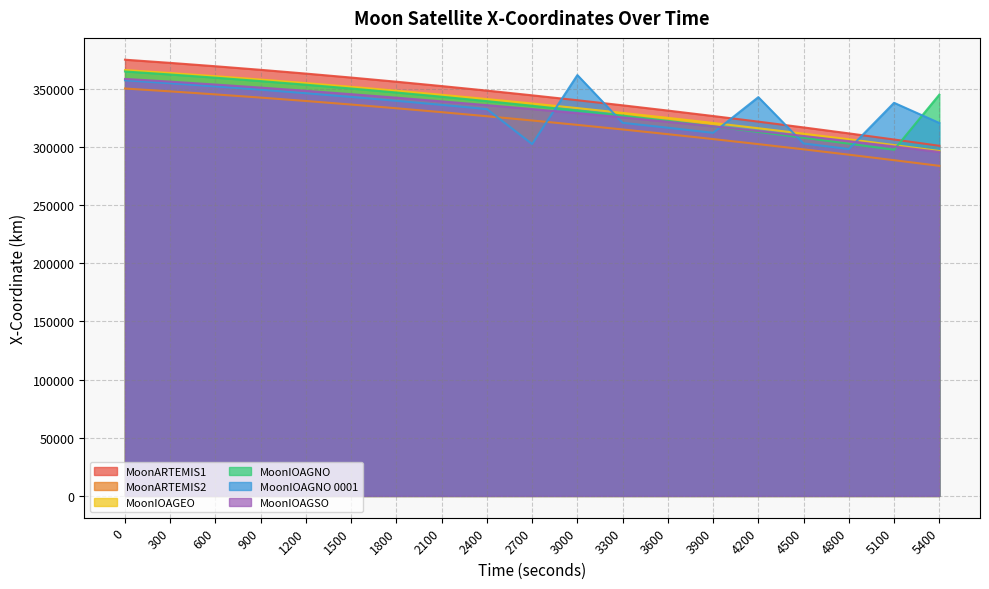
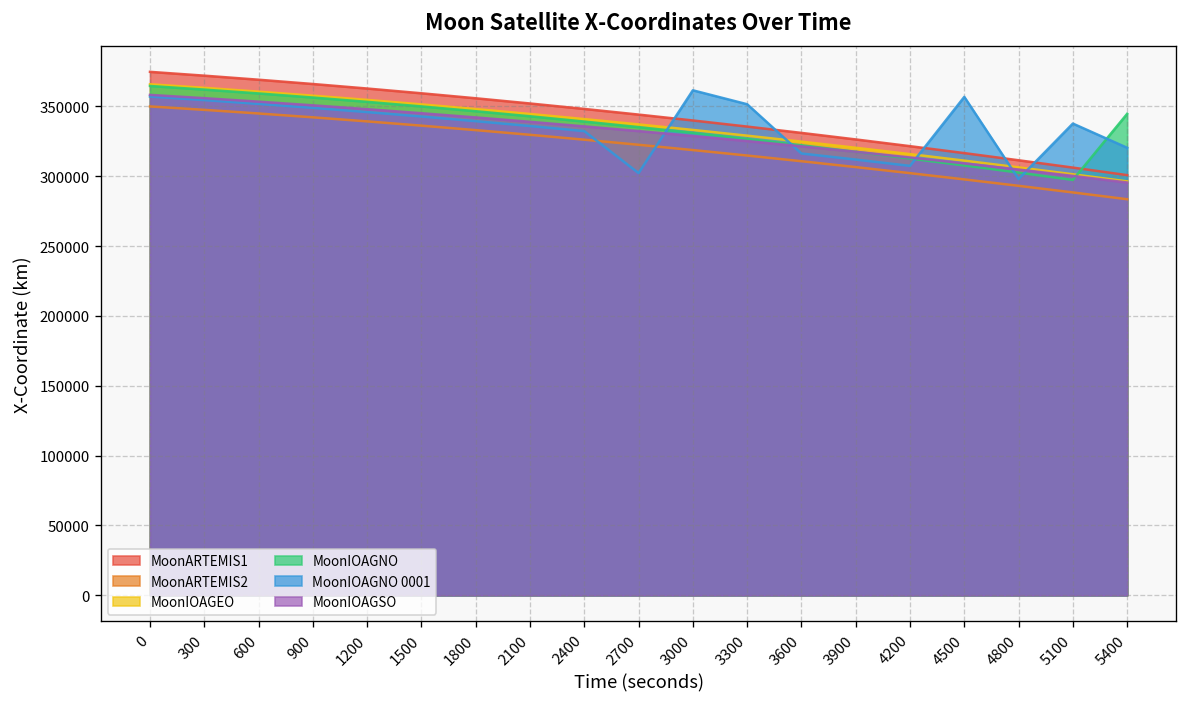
MoonIOAGNO 0001, 3300: 321000 -> 352000
MoonIOAGNO 0001, 4200: 343000 -> 307000
MoonIOAGNO 0001, 4500: 303000 -> 357000
